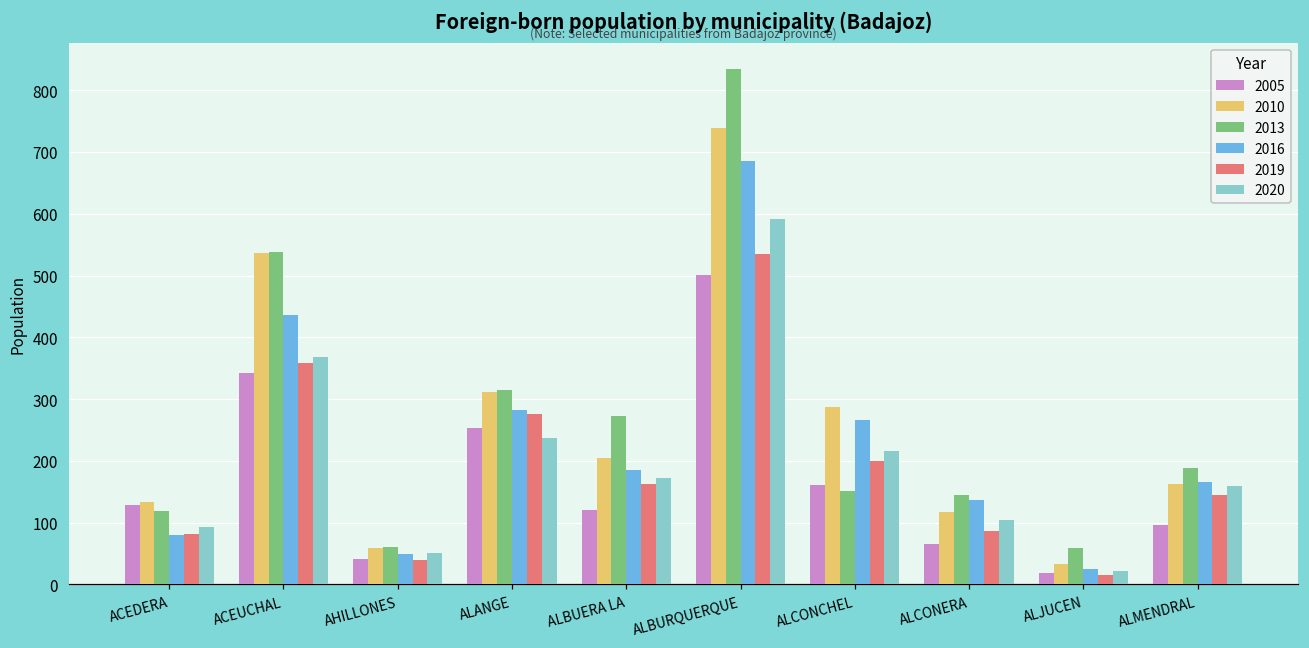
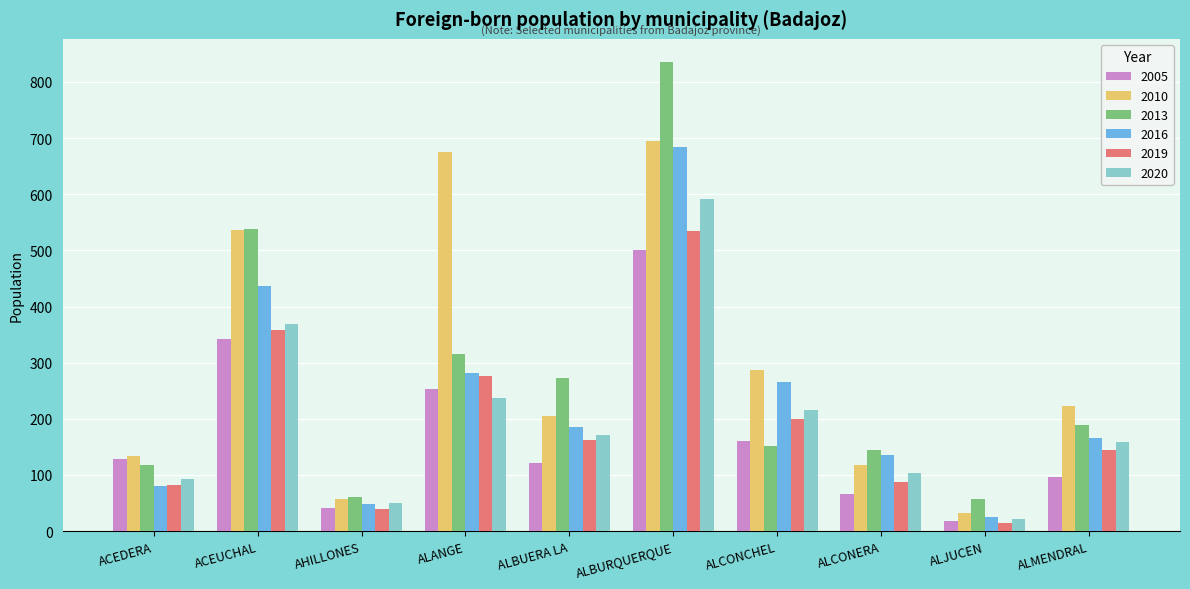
2010, ALANGE: 310 -> 680
2010, ALBURQUERQUE: 740 -> 690
2010, ALMENDRAL: 160 -> 220
